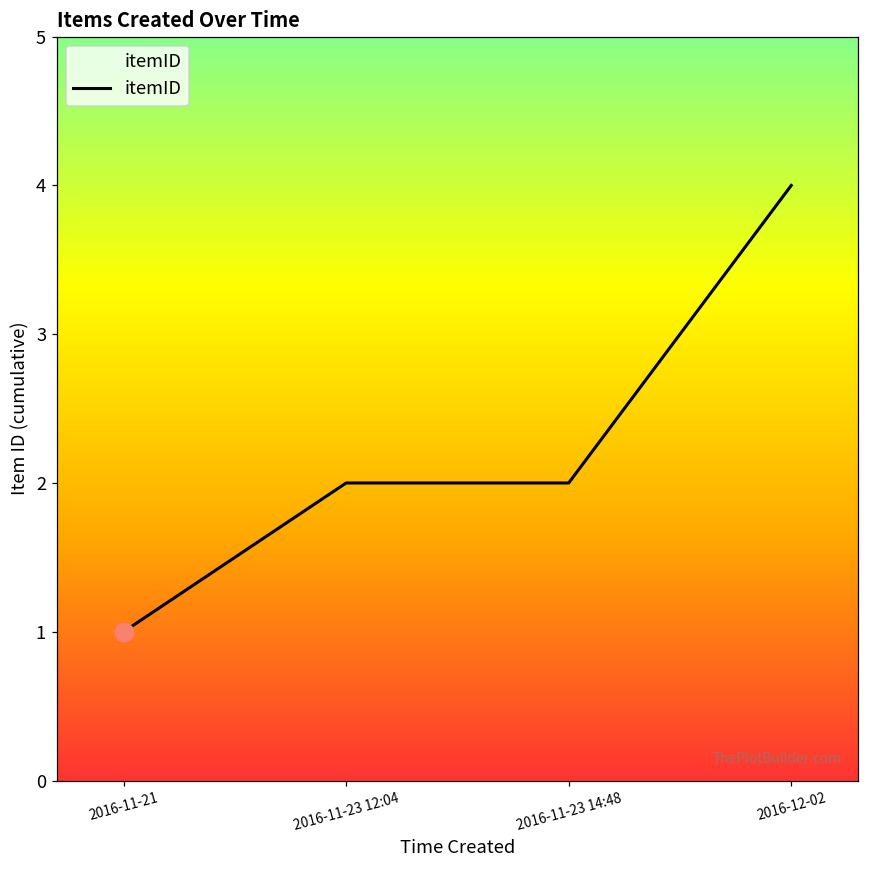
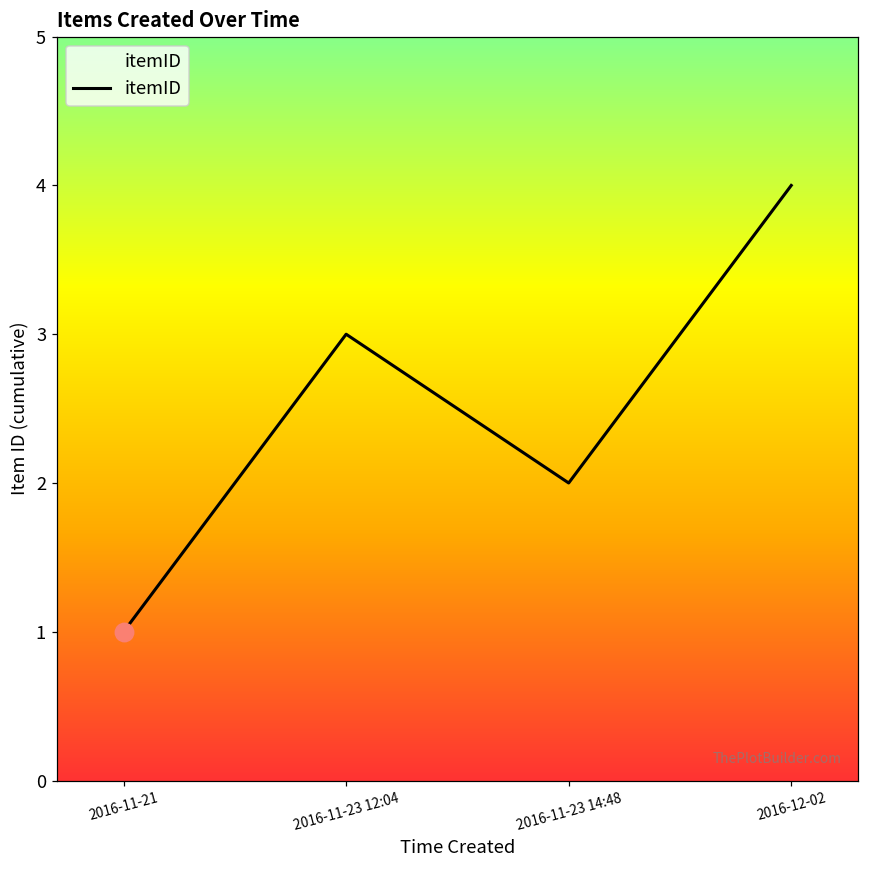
itemID, 2016-11-23 12:04: 2 -> 3
